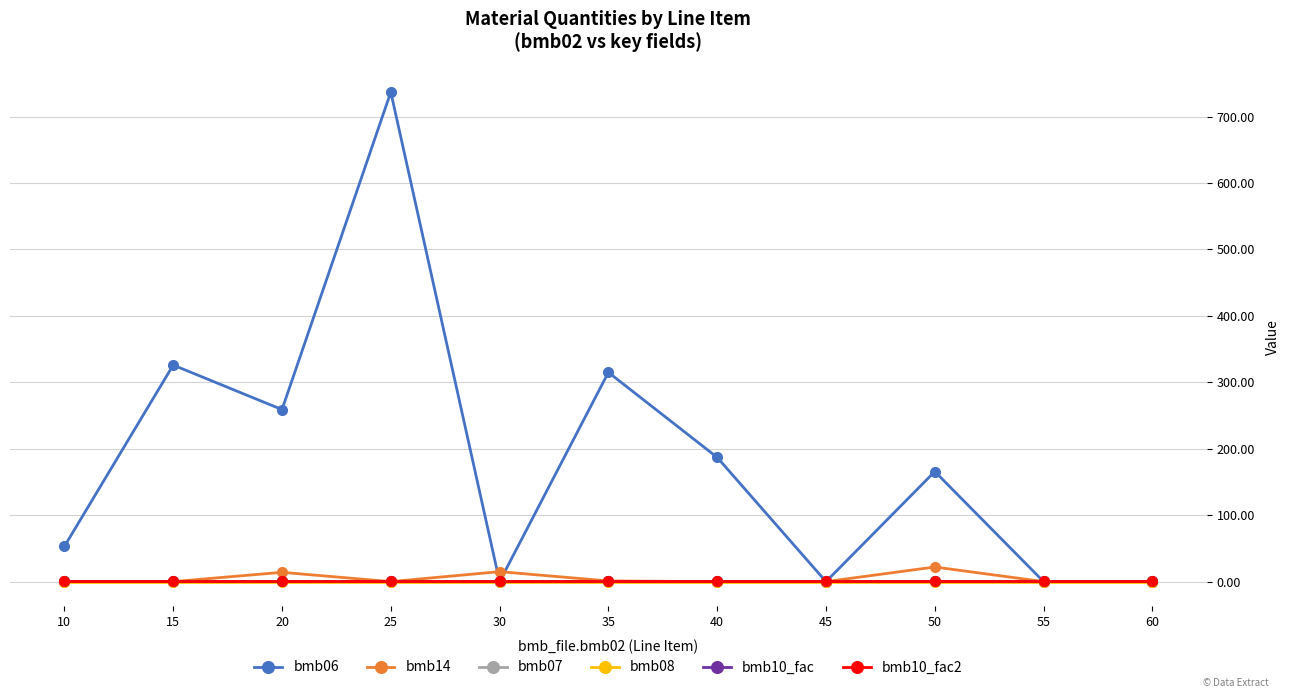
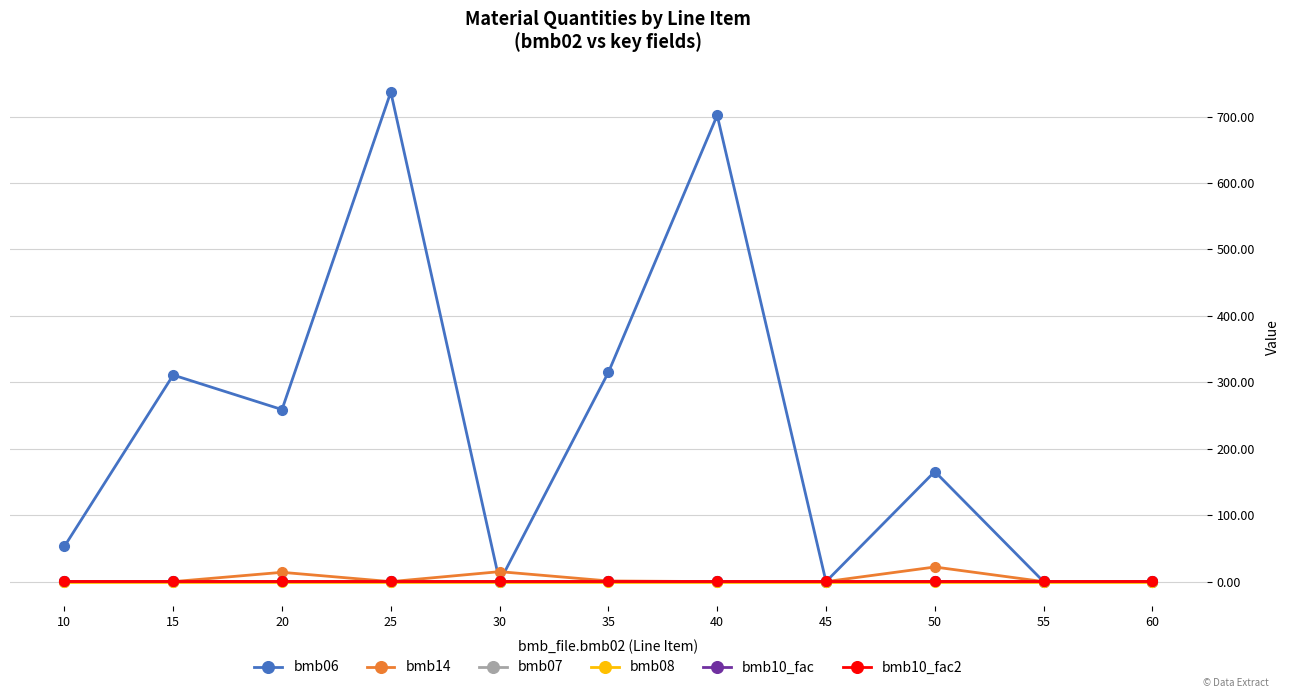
bmb06, 15: 330 -> 310
bmb06, 40: 190 -> 700
